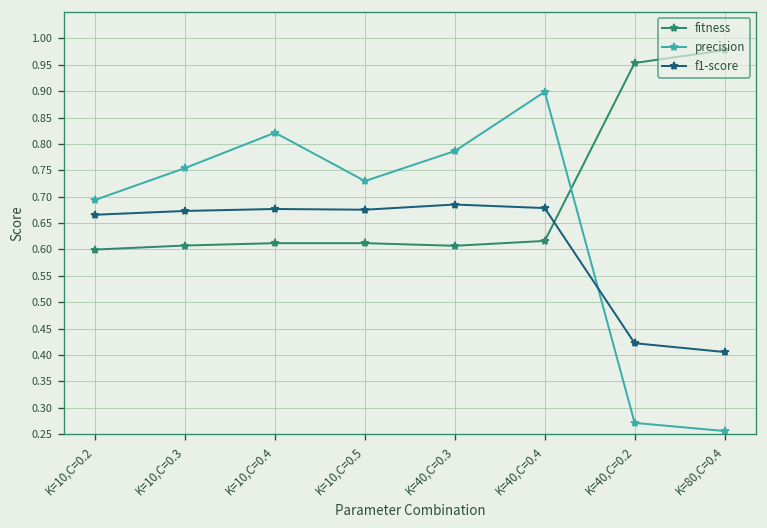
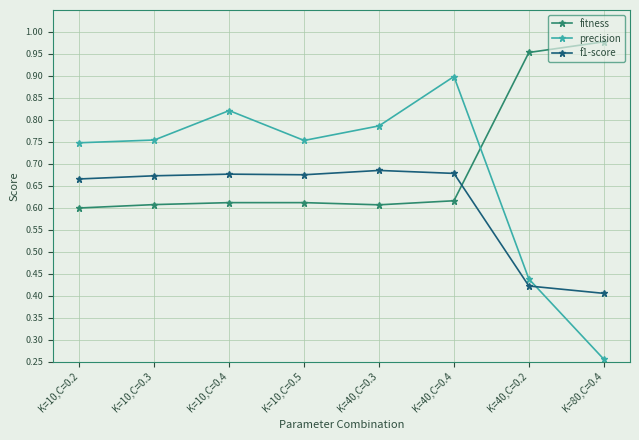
precision, K=10,C=0.2: 0.69 -> 0.75
precision, K=10,C=0.5: 0.73 -> 0.75
precision, K=40,C=0.2: 0.27 -> 0.44
